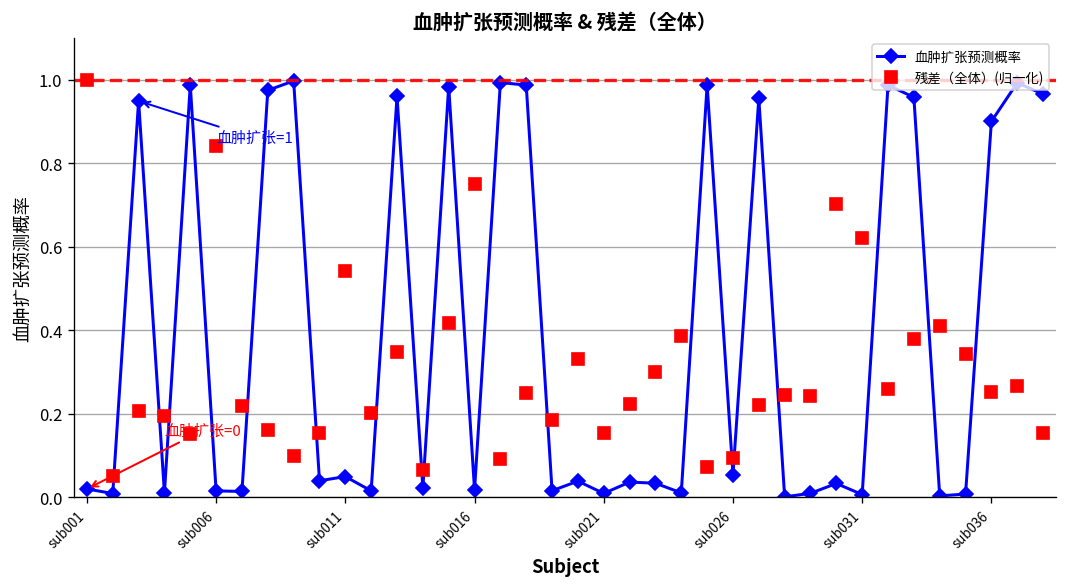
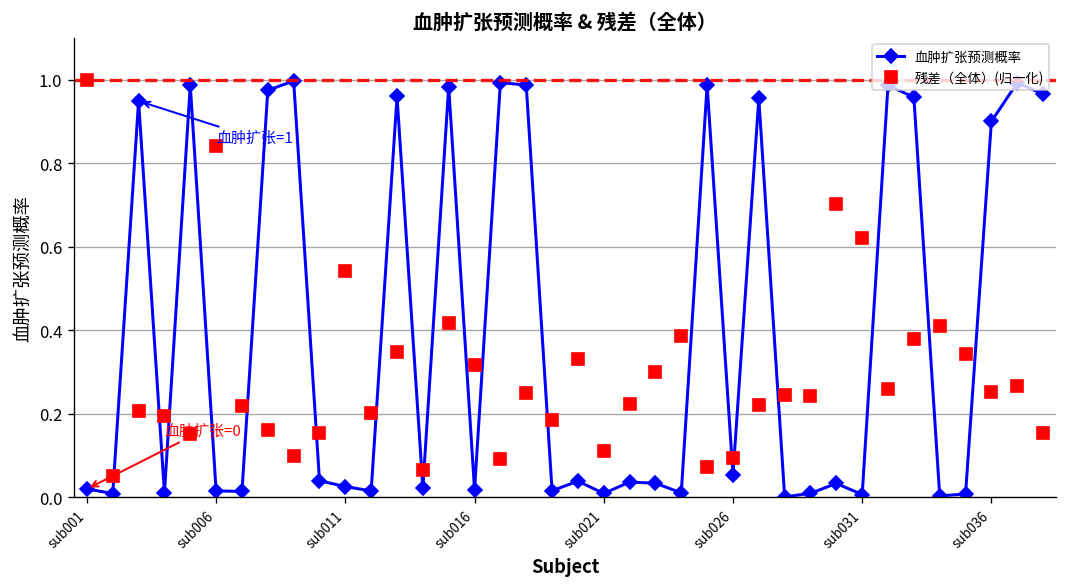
血肿扩张预测概率, sub011: 0.05 -> 0.03
残差（全体）(归一化), sub016: 0.75 -> 0.32
残差（全体）(归一化), sub021: 0.15 -> 0.11
